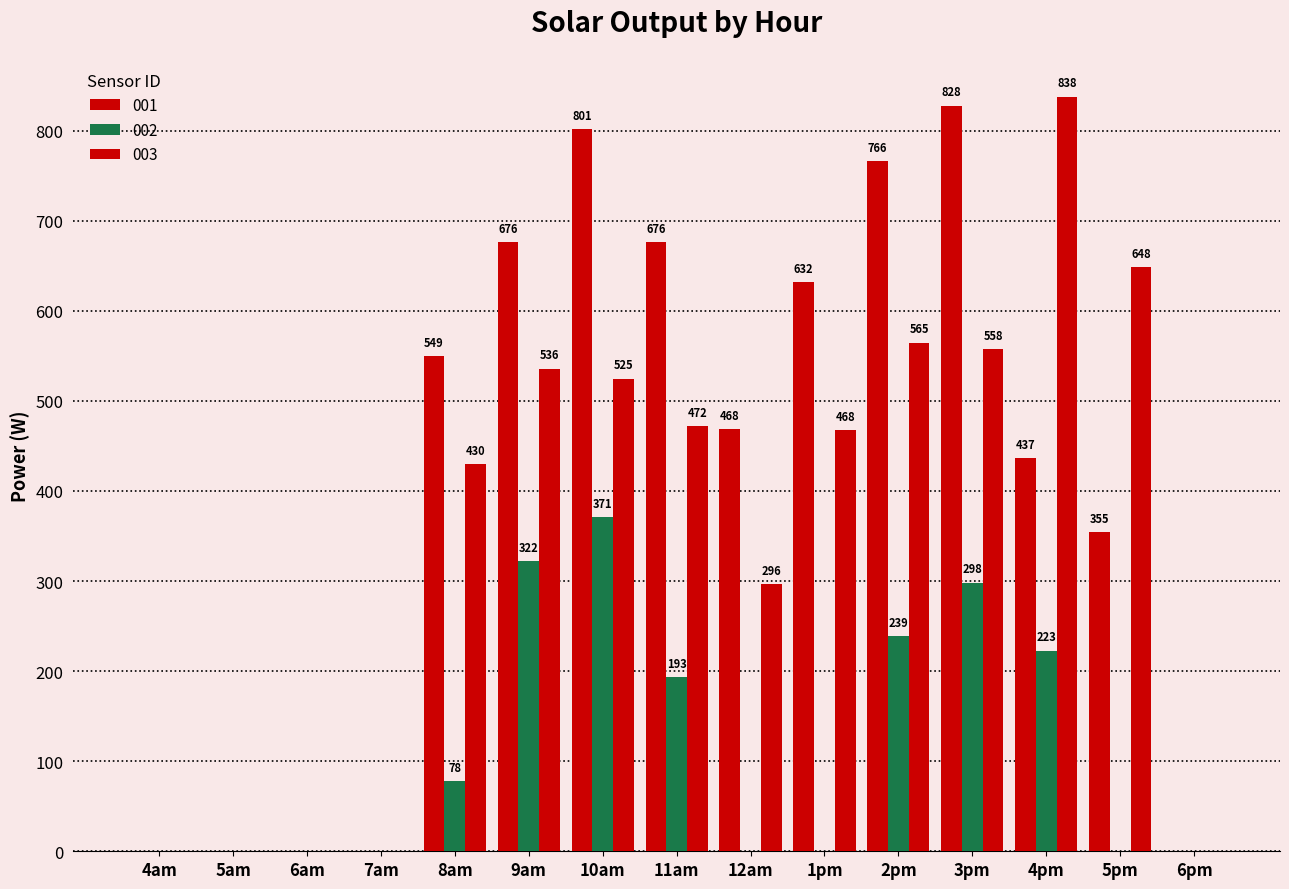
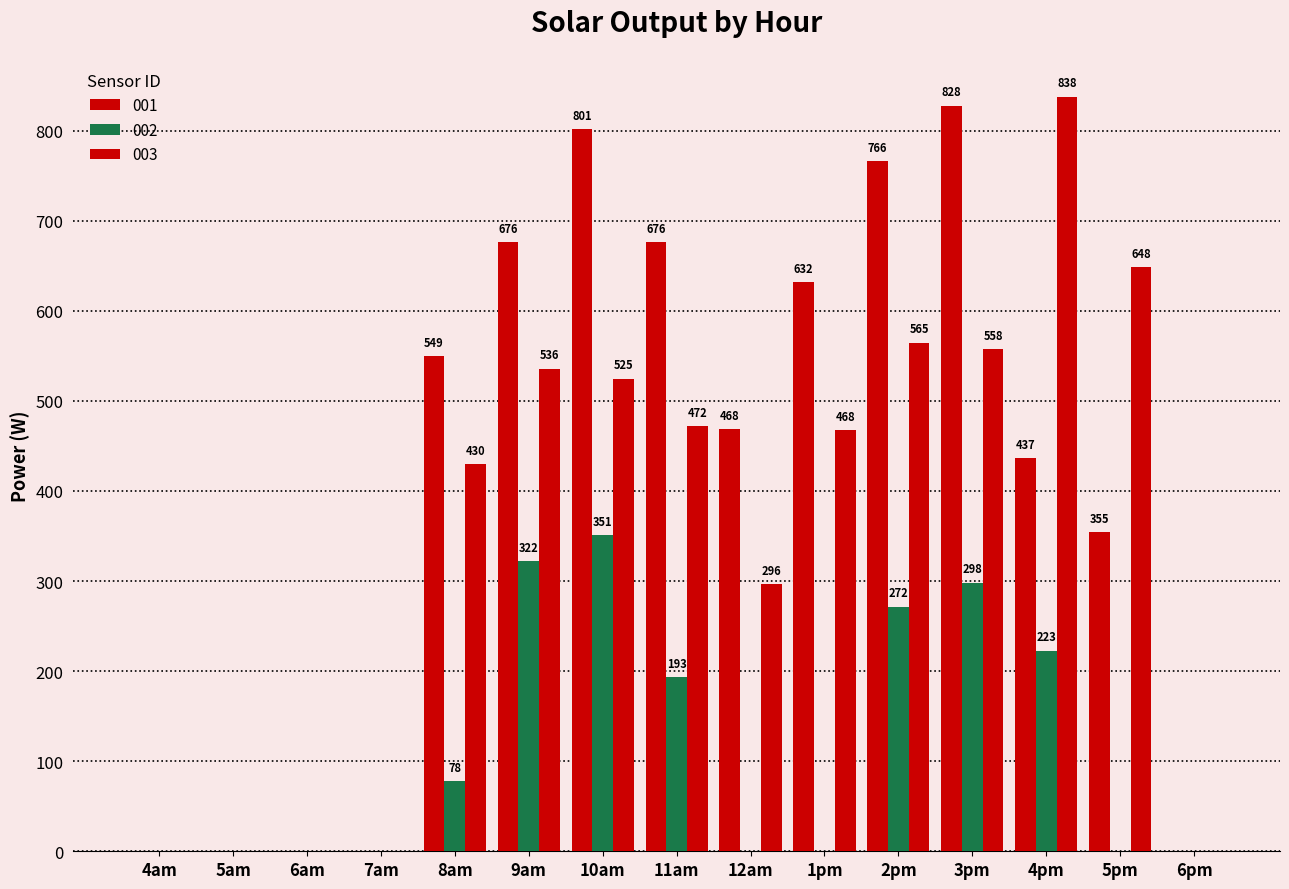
002, 10am: 371 -> 351
002, 2pm: 239 -> 272
